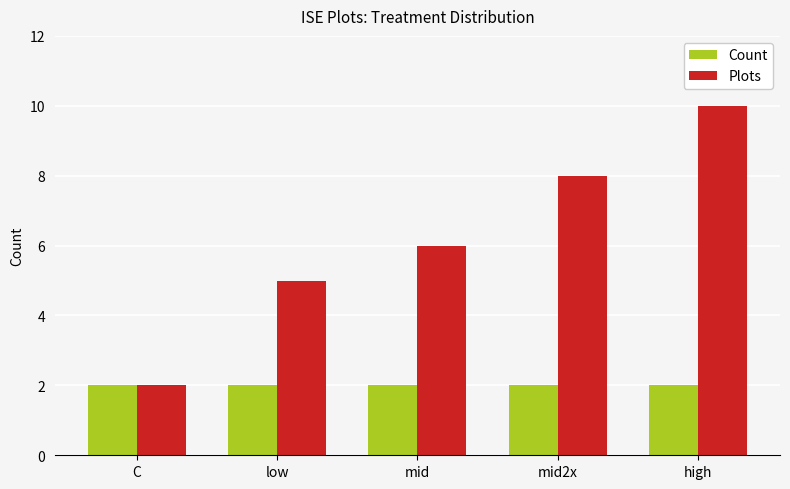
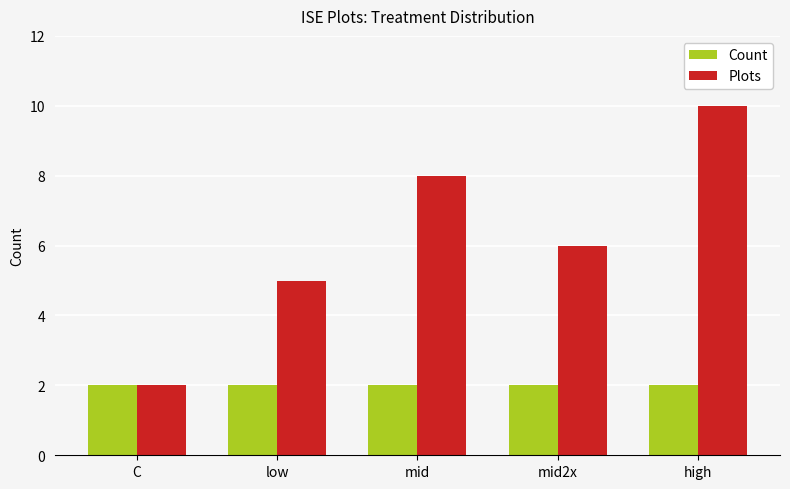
Plots, mid: 6 -> 8
Plots, mid2x: 8 -> 6
